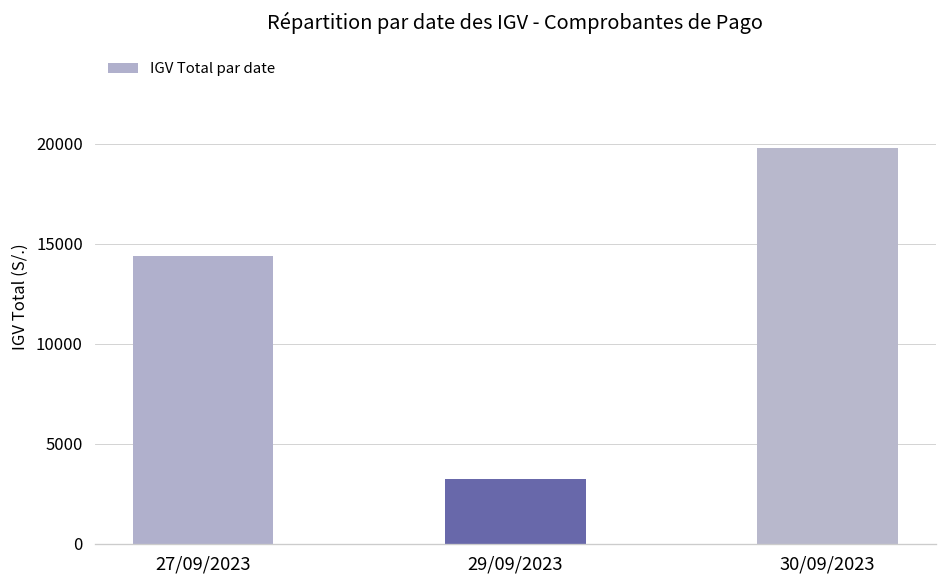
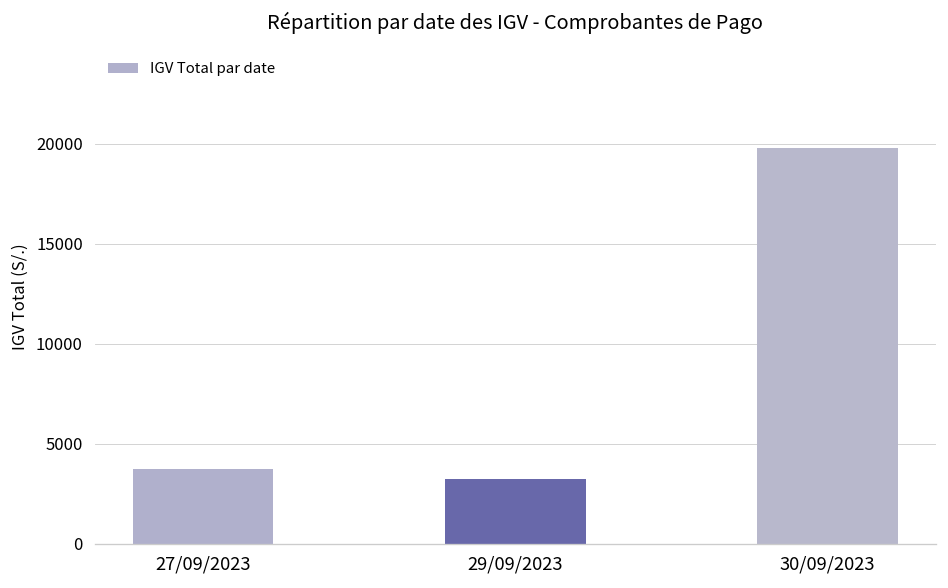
27/09/2023: 14400 -> 3700
